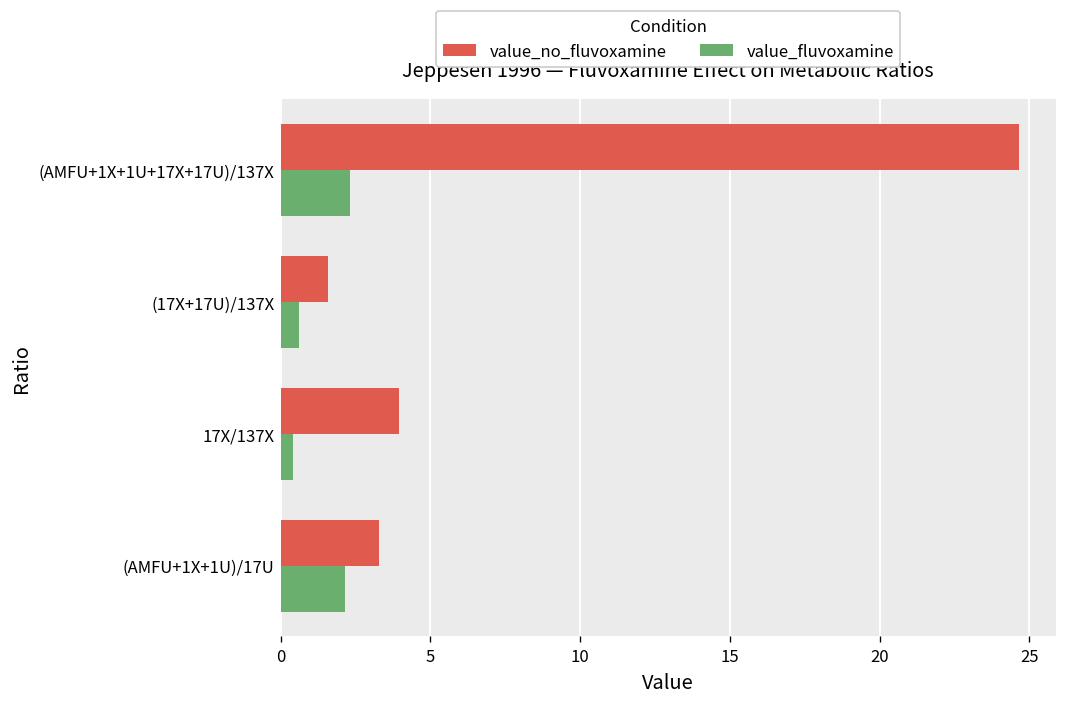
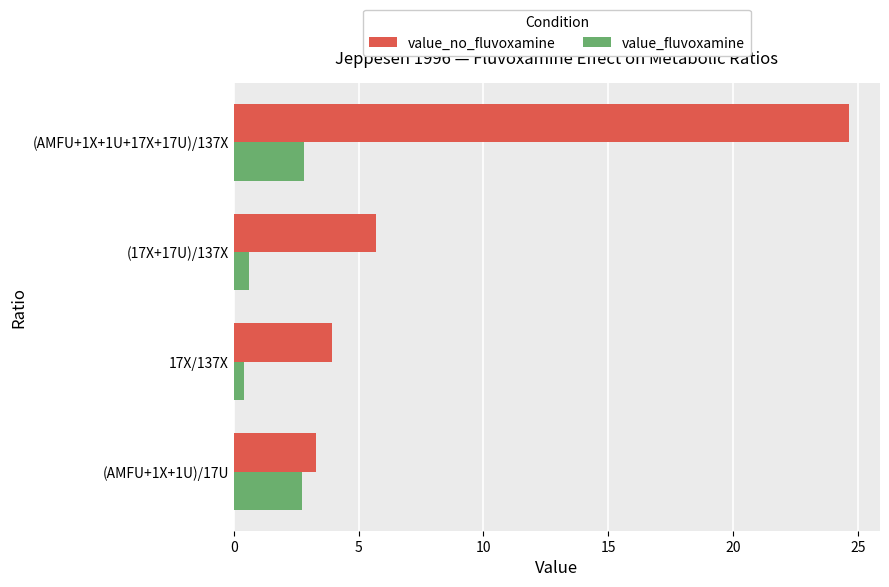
value_fluvoxamine, (AMFU+1X+1U+17X+17U)/137X: 2.3 -> 2.8
value_no_fluvoxamine, (17X+17U)/137X: 1.6 -> 5.7
value_fluvoxamine, (AMFU+1X+1U)/17U: 2.2 -> 2.7
